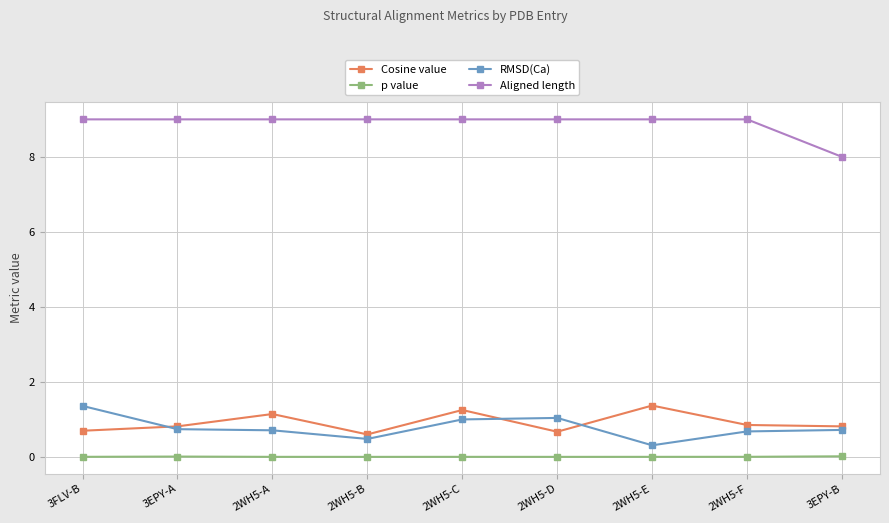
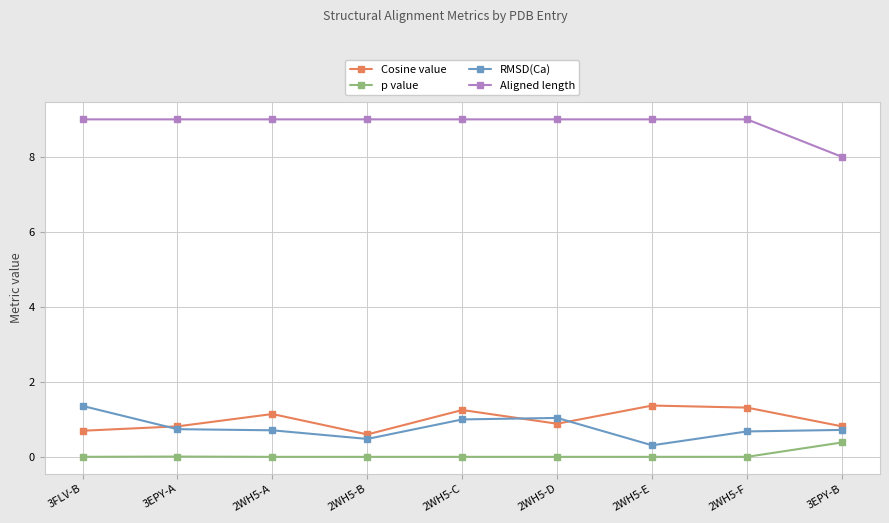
Cosine value, 2WH5-D: 0.7 -> 0.9
Cosine value, 2WH5-F: 0.9 -> 1.3
p value, 3EPY-B: 0.0 -> 0.4
